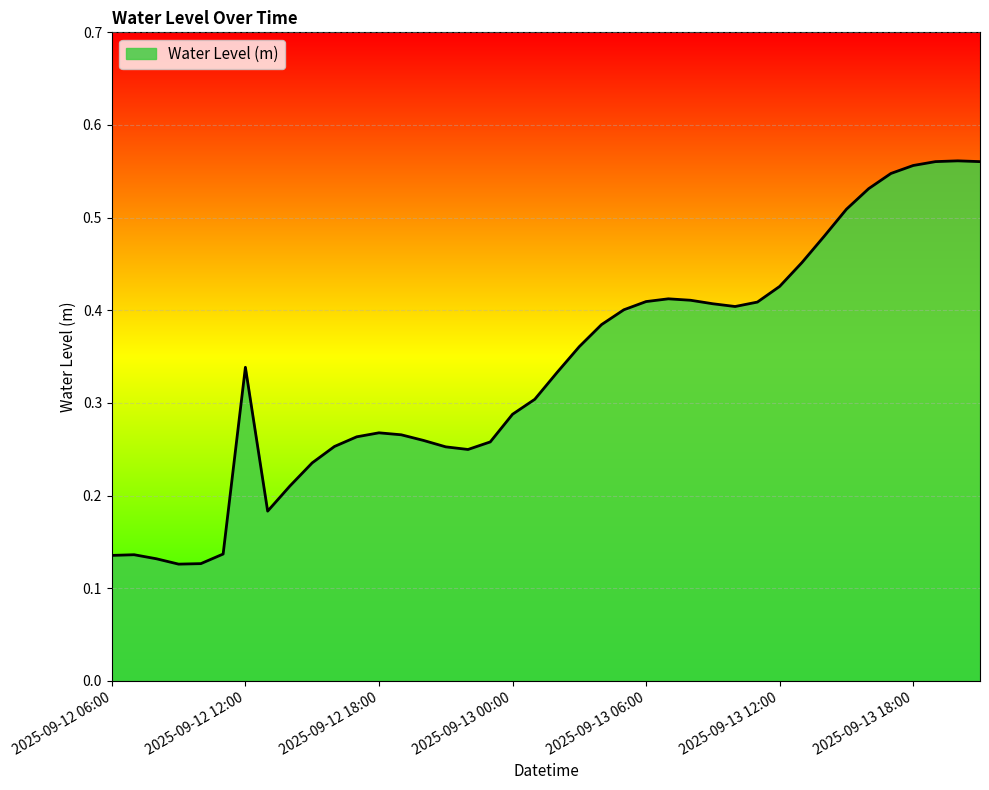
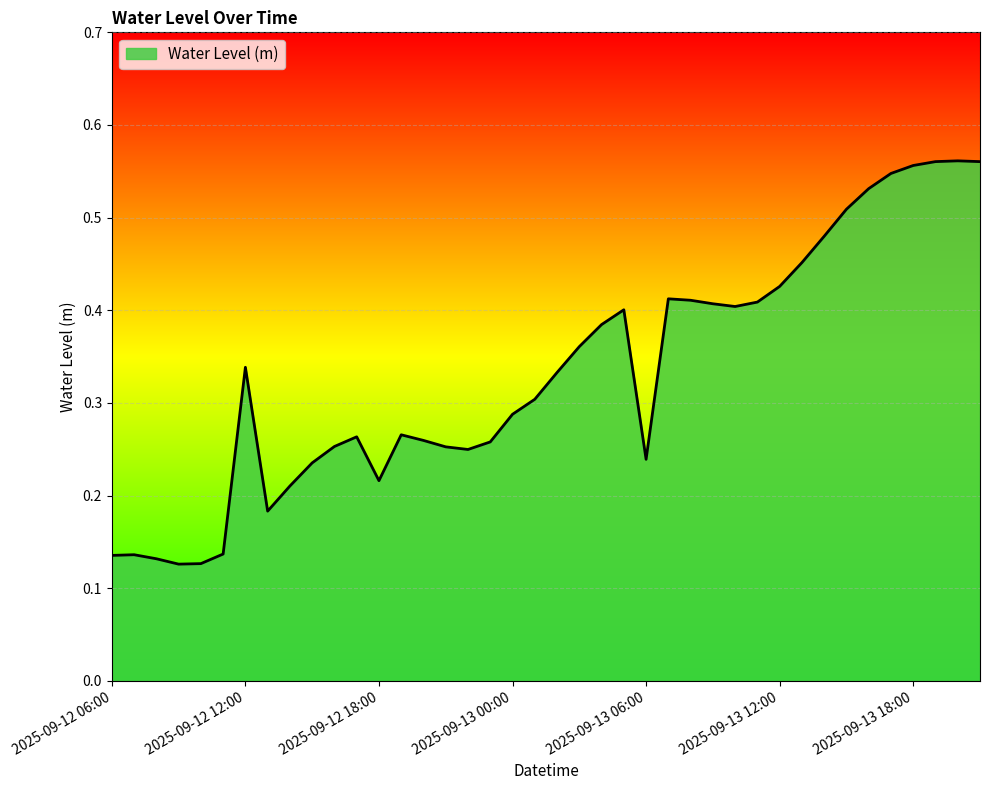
2025-09-12 18:00: 0.27 -> 0.22
2025-09-13 06:00: 0.41 -> 0.24
